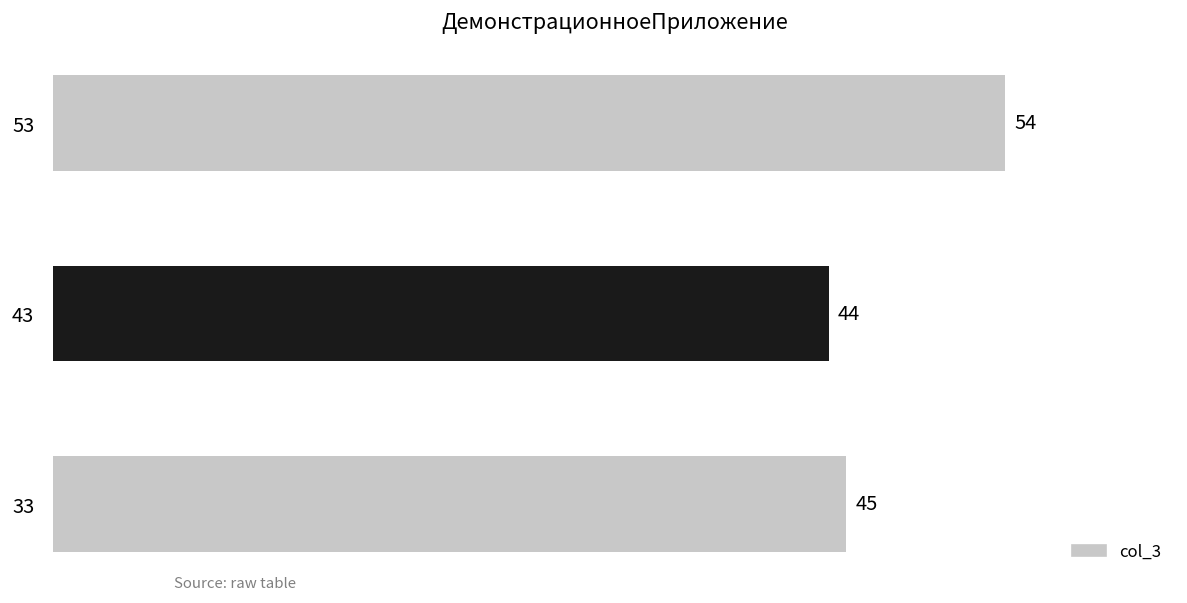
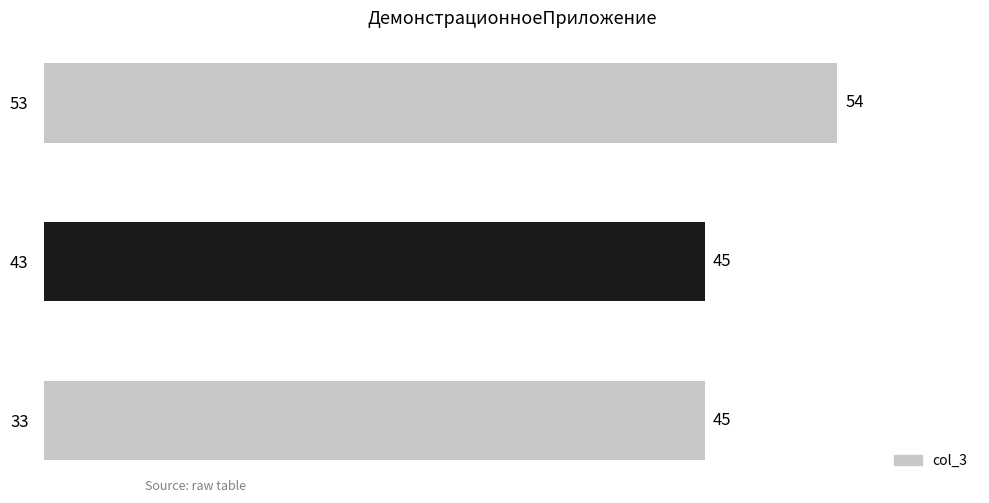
43: 44 -> 45
